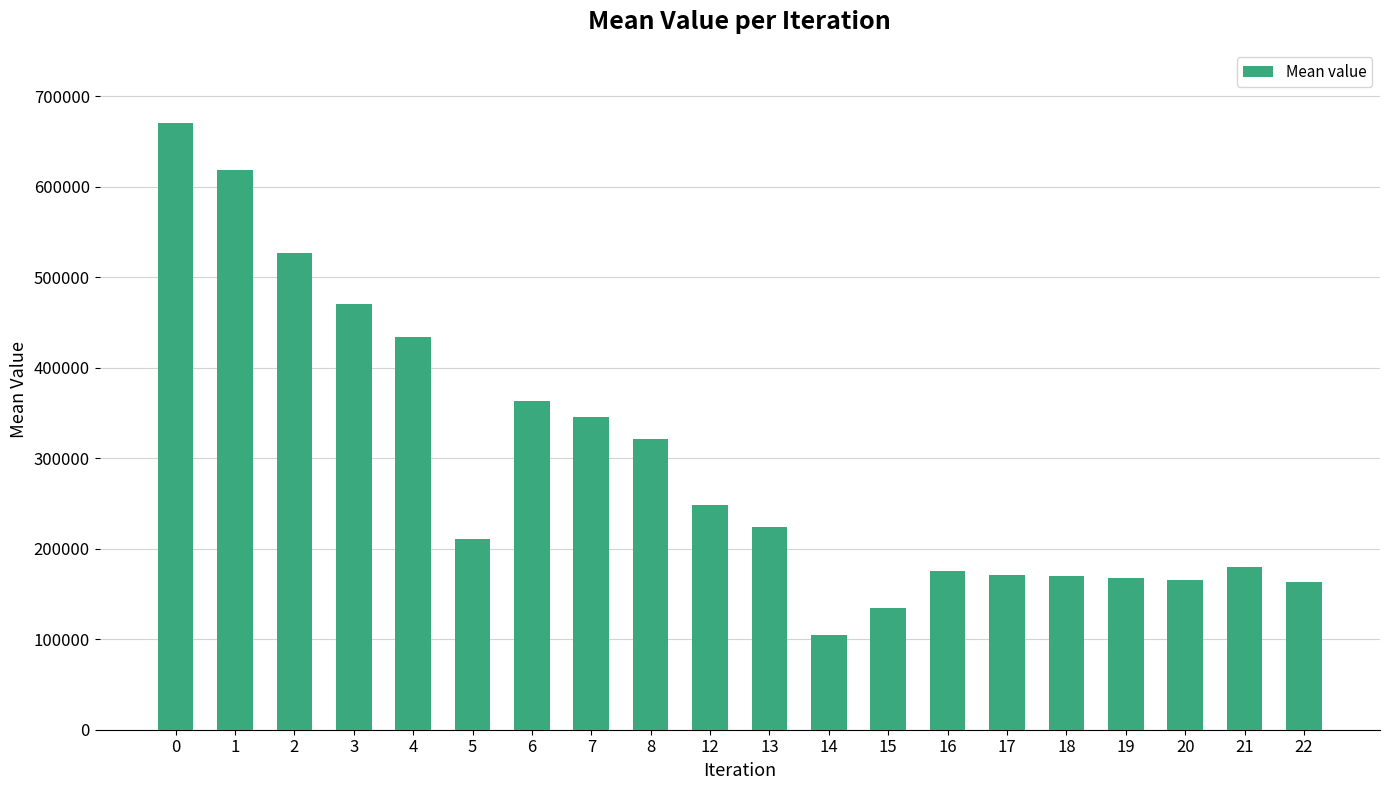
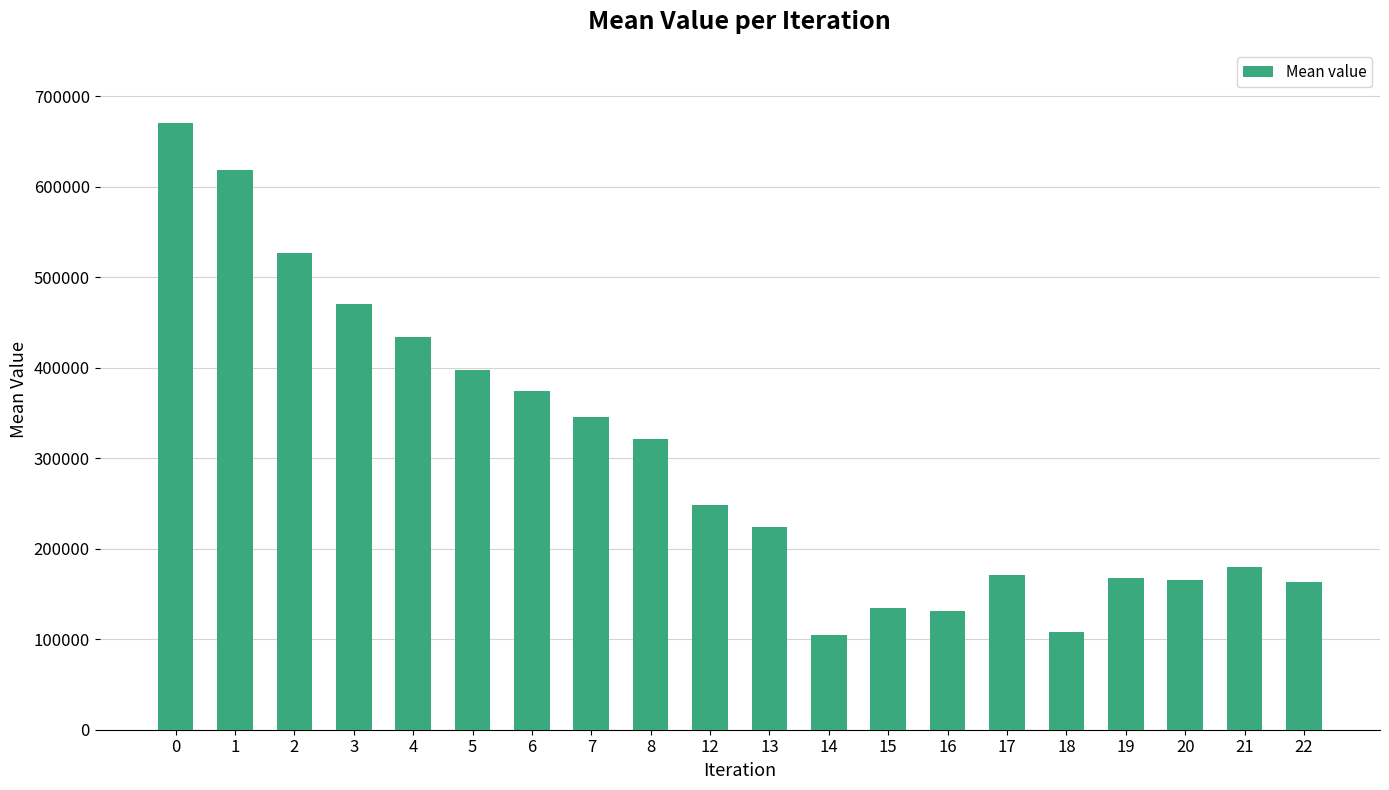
5: 210000 -> 400000
6: 360000 -> 370000
16: 180000 -> 130000
18: 170000 -> 110000
